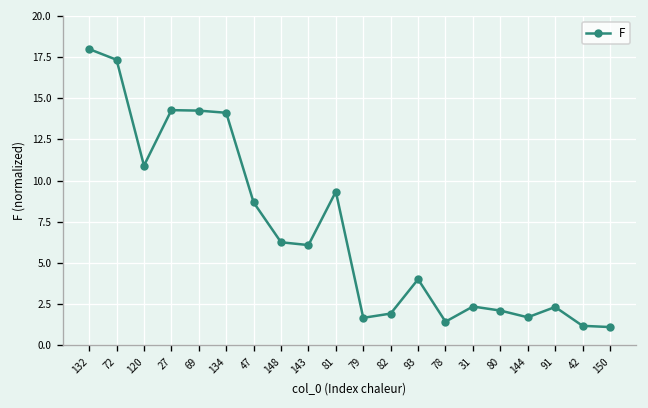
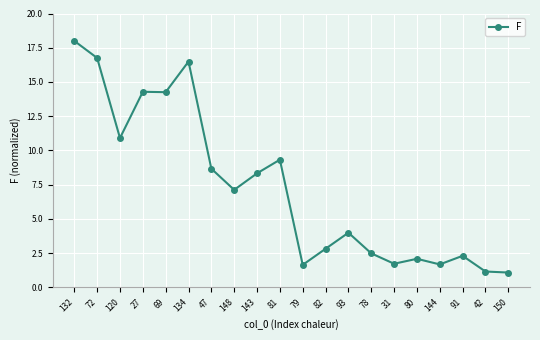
72: 17.3 -> 16.8
134: 14.1 -> 16.5
148: 6.2 -> 7.1
143: 6.1 -> 8.3
82: 1.9 -> 2.8
78: 1.4 -> 2.5
31: 2.3 -> 1.7
